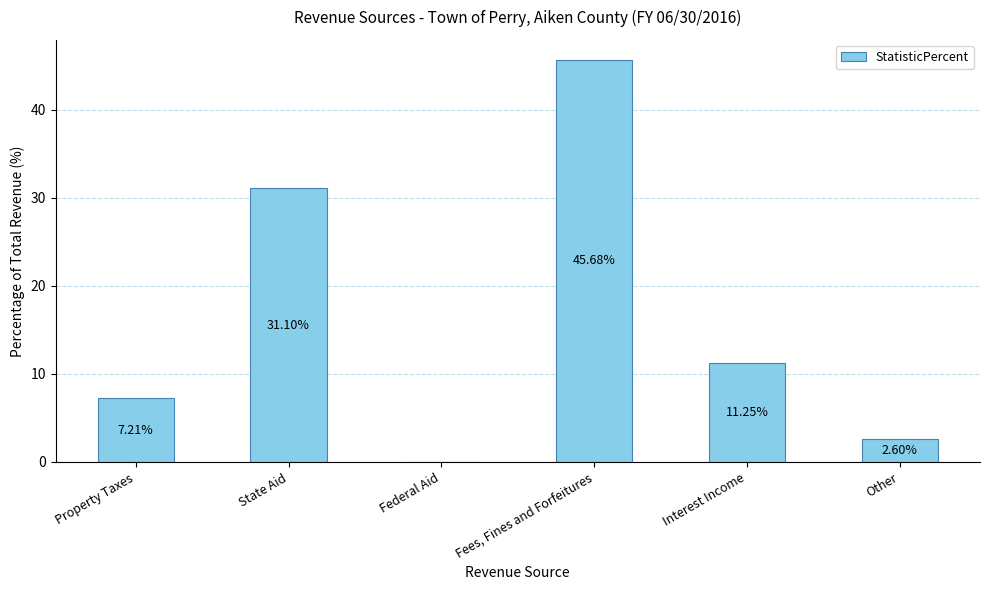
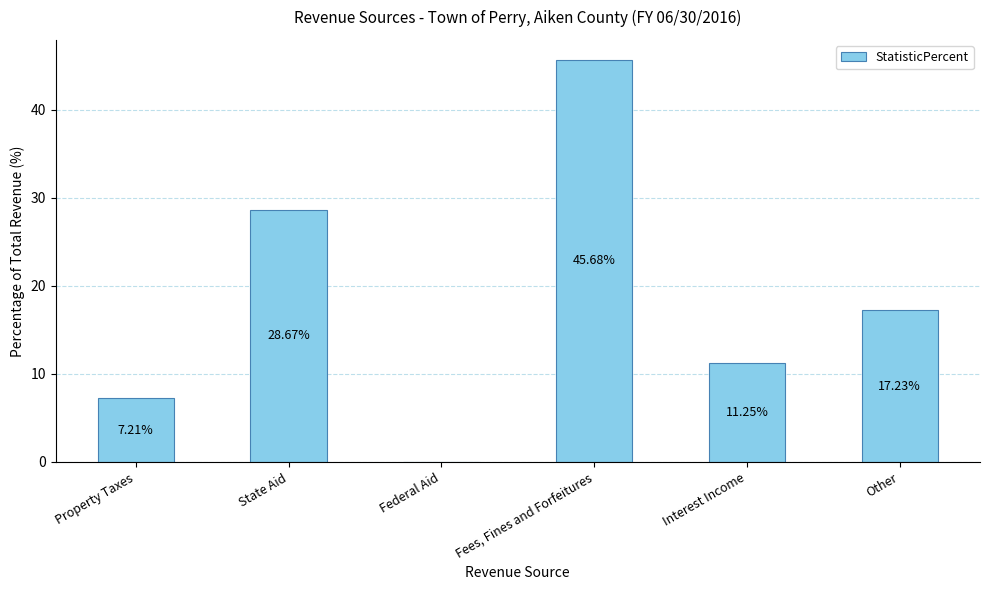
State Aid: 31.10% -> 28.67%
Other: 2.60% -> 17.23%
